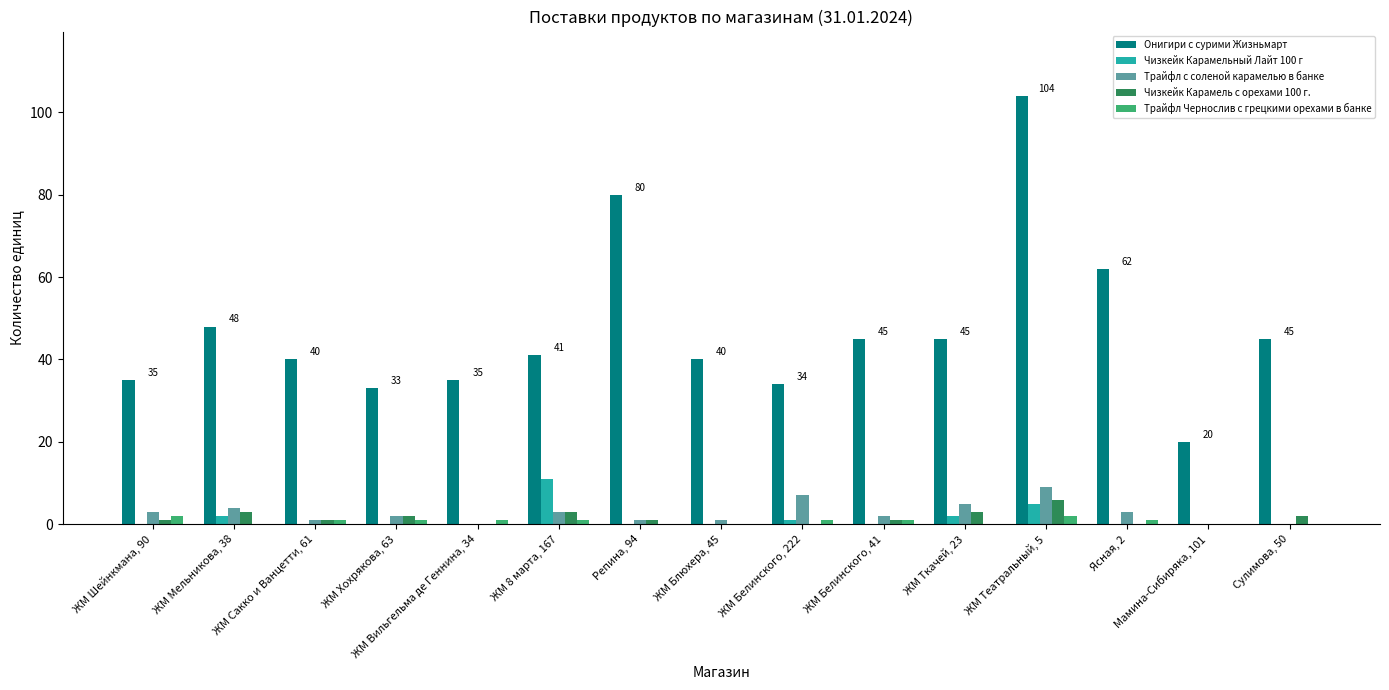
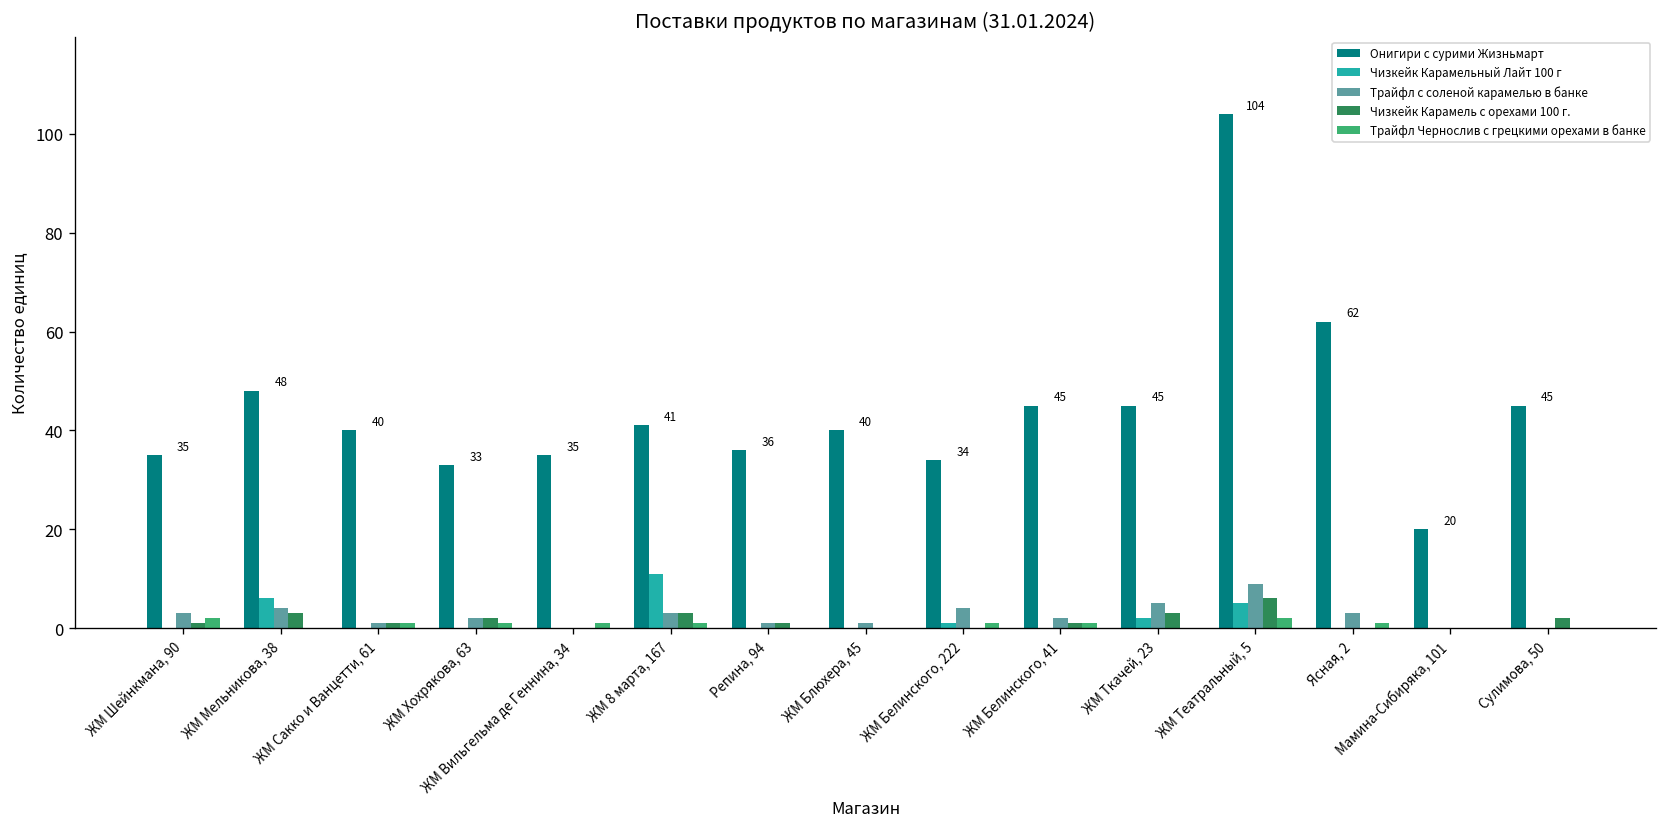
Чизкейк Карамельный Лайт 100 г, ЖМ Мельникова, 38: 2 -> 6
Онигири с сурими Жизньмарт, Репина, 94: 80 -> 36
Трайфл с соленой карамелью в банке, ЖМ Белинского, 222: 7 -> 4
